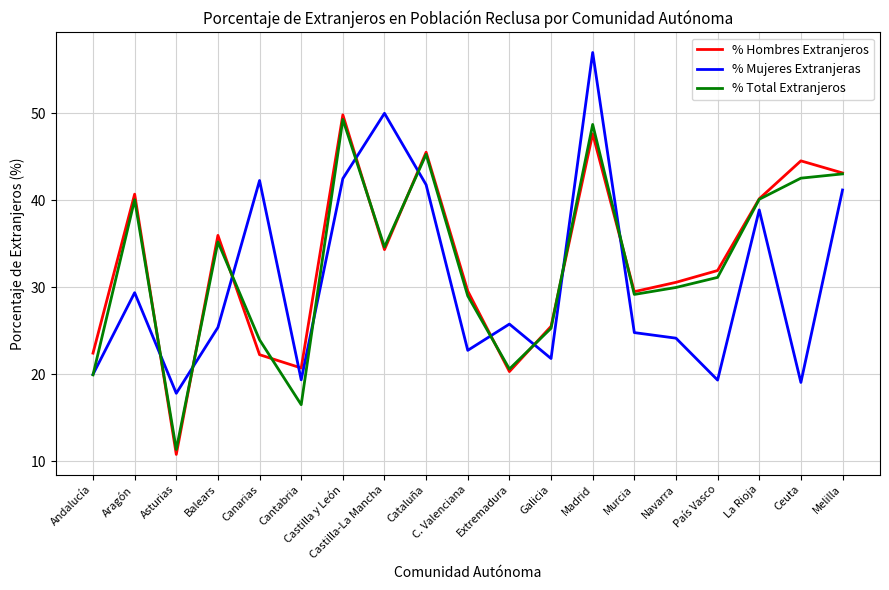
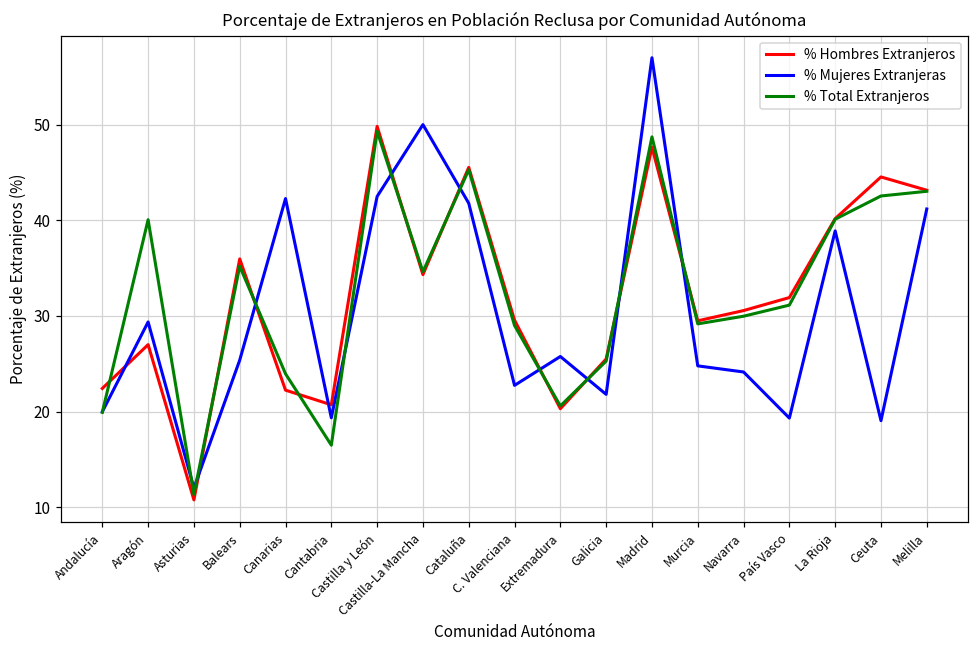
% Hombres Extranjeros, Aragón: 41 -> 27
% Mujeres Extranjeras, Asturias: 18 -> 12
